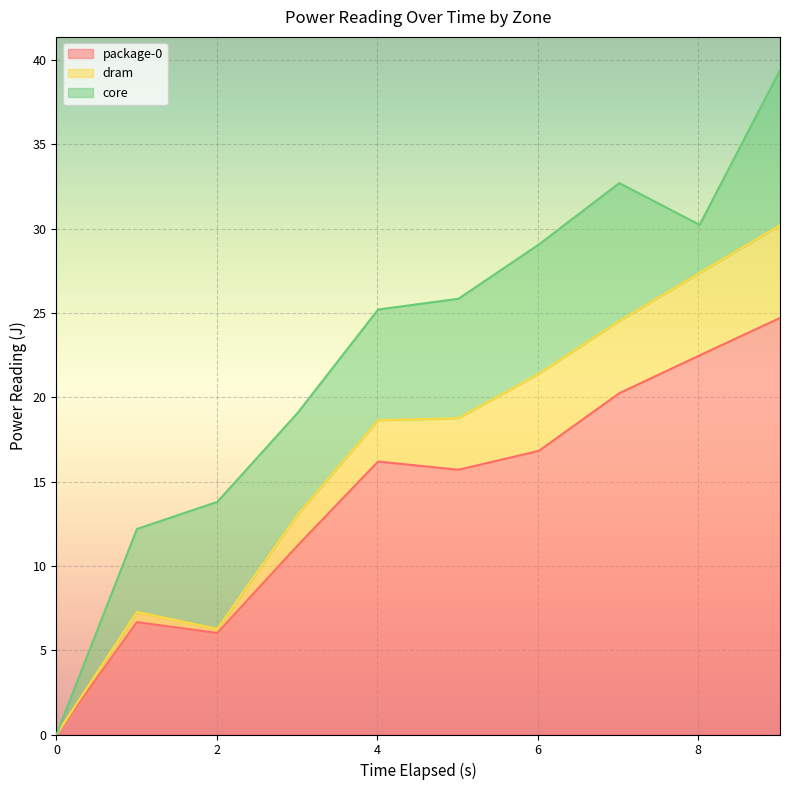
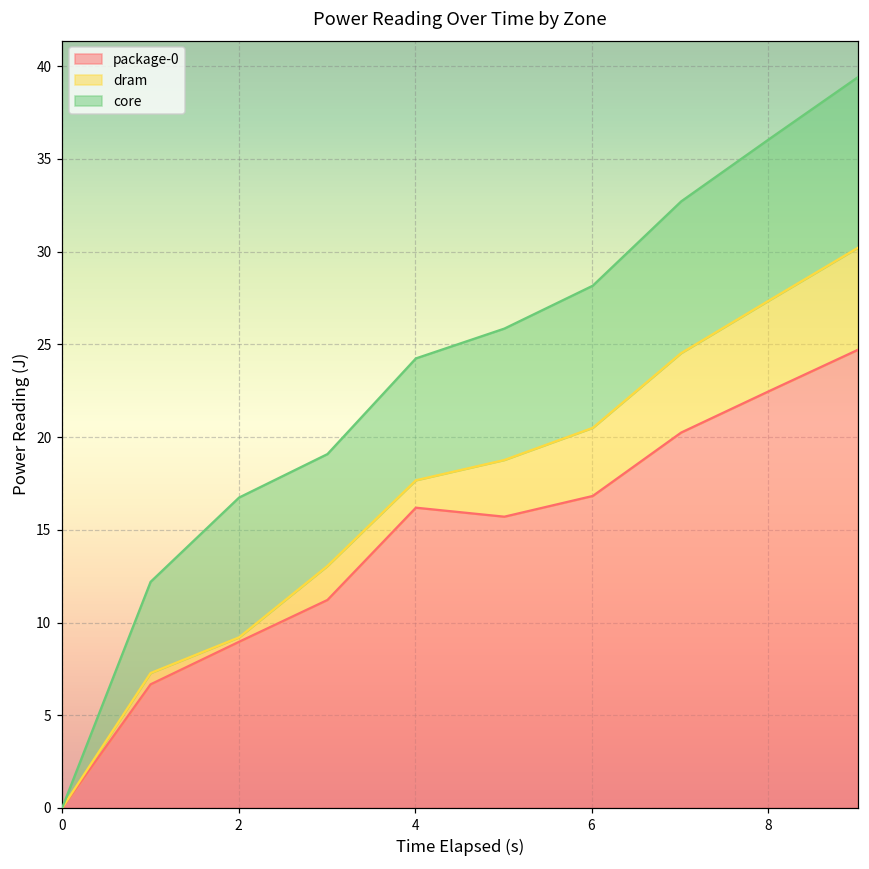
package-0, 2: 6.0 -> 9.0
dram, 4: 2.4 -> 1.5
dram, 6: 4.6 -> 3.7
core, 8: 2.8 -> 8.7
